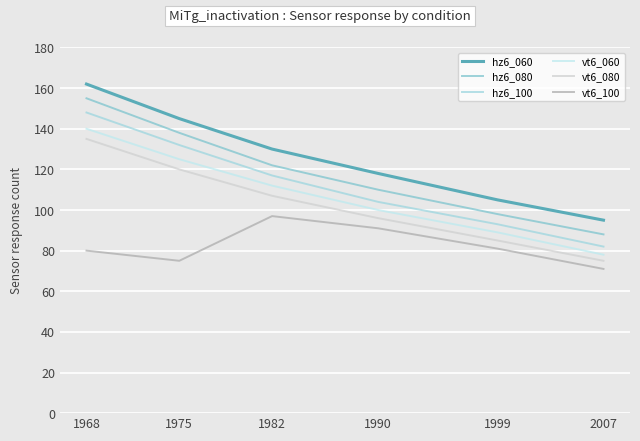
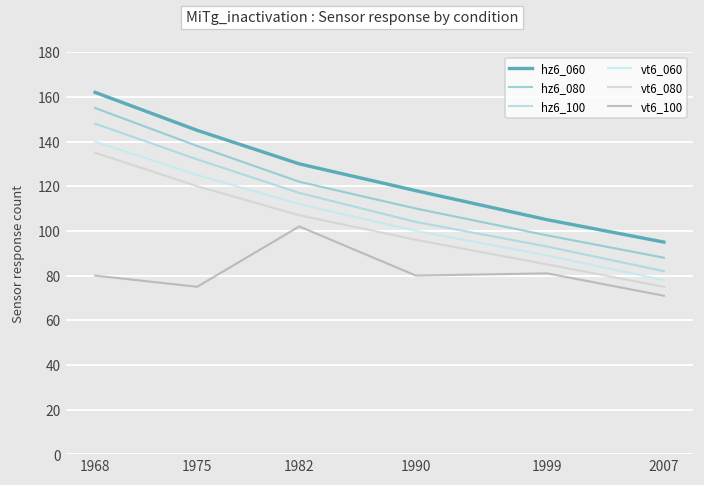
vt6_100, 1982: 97 -> 102
vt6_100, 1990: 91 -> 80
